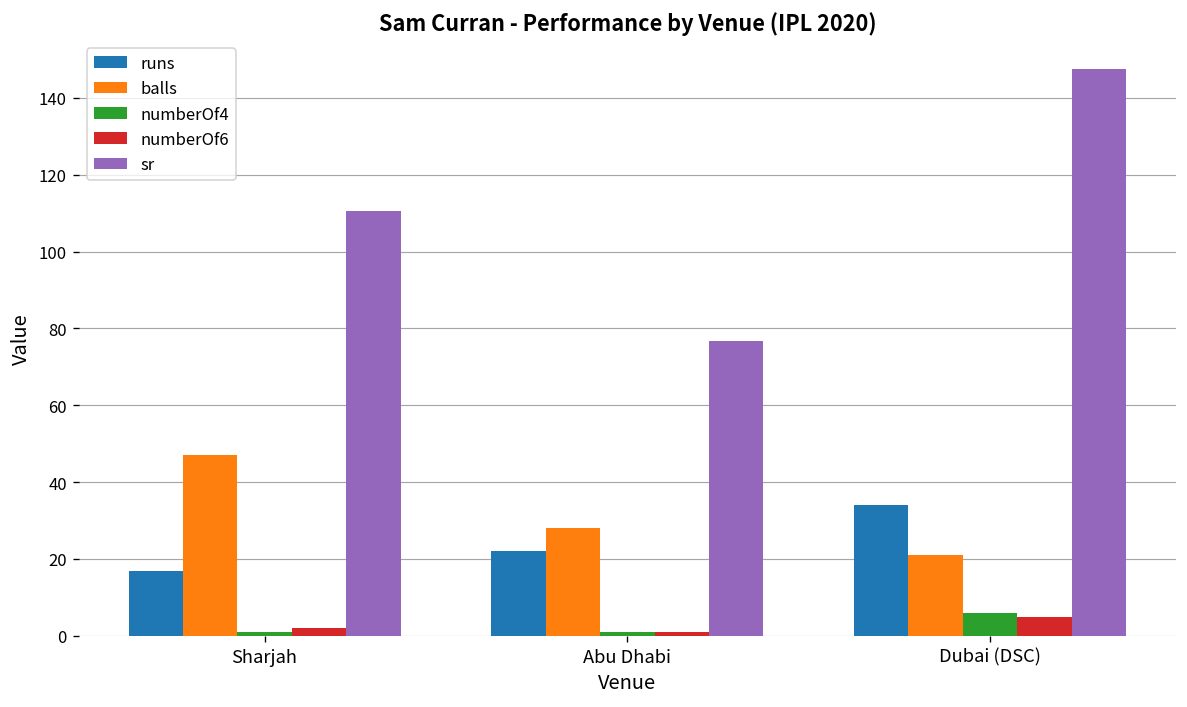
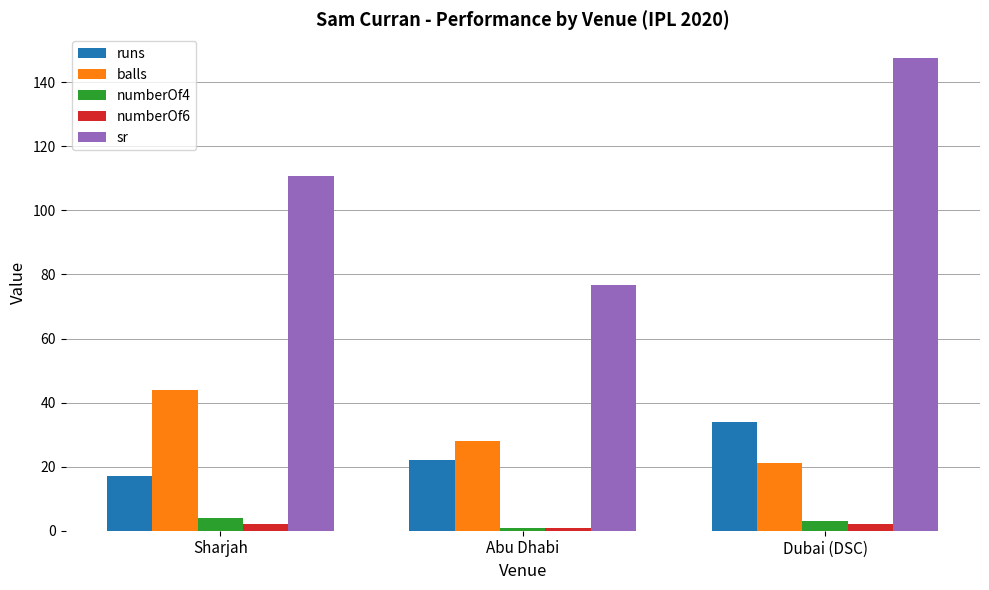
balls, Sharjah: 47 -> 44
numberOf4, Sharjah: 1 -> 4
numberOf4, Dubai (DSC): 6 -> 3
numberOf6, Dubai (DSC): 5 -> 2
